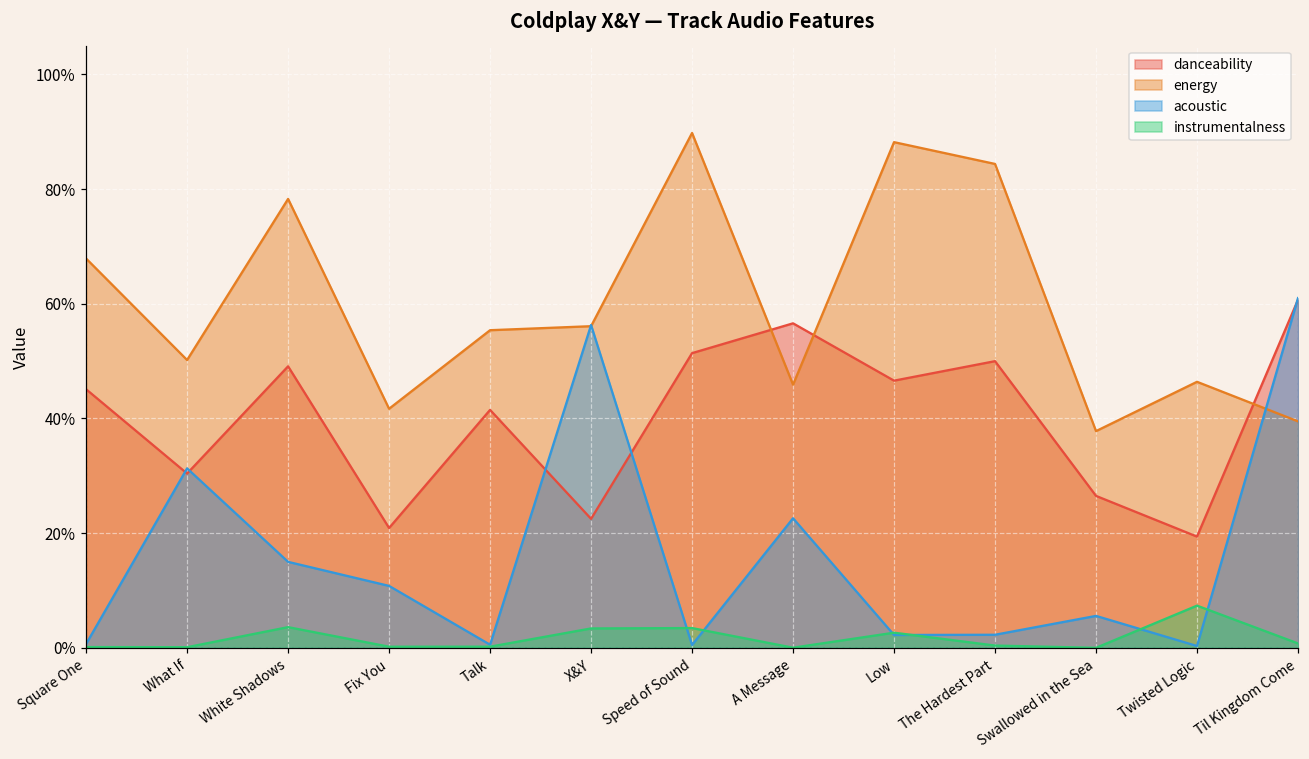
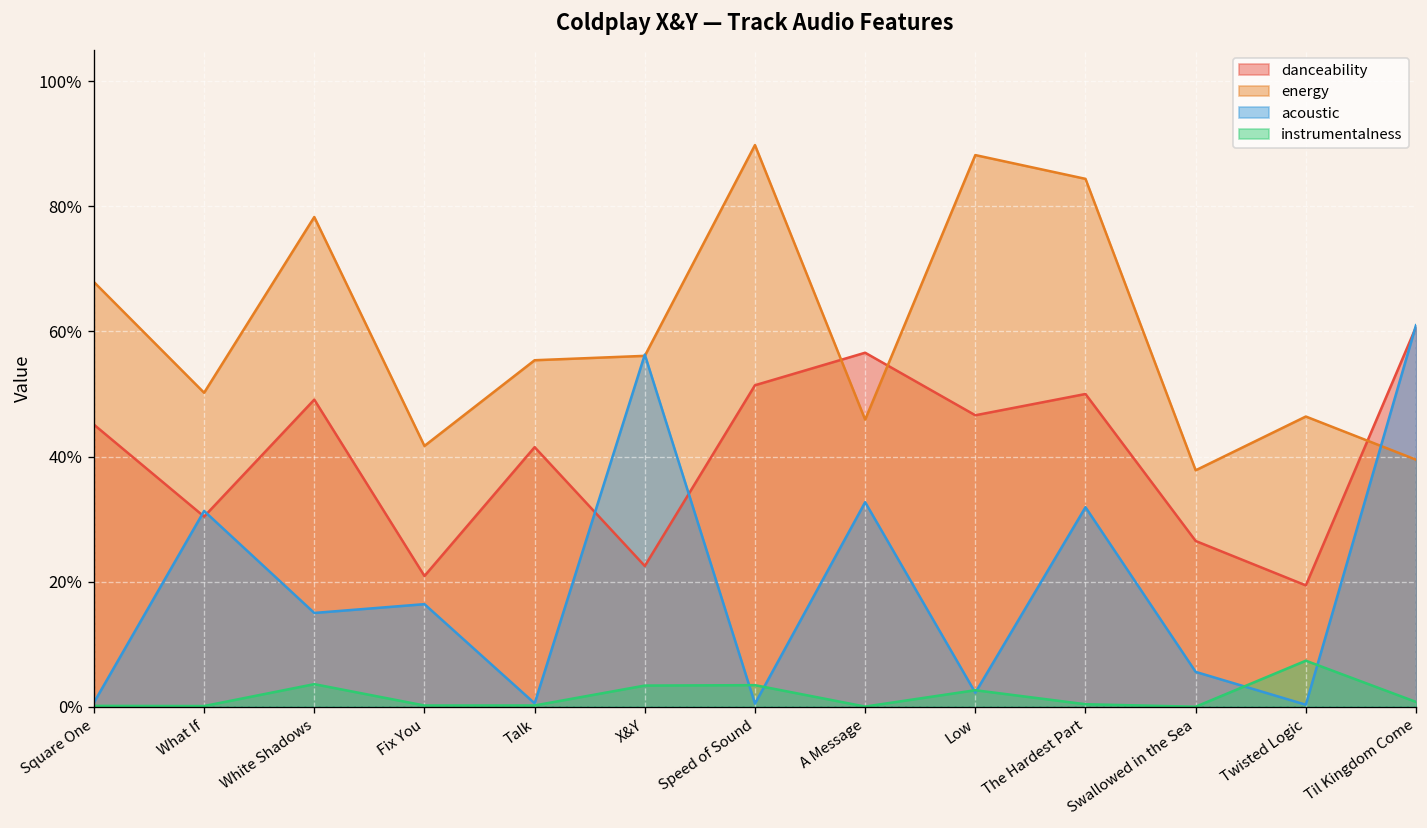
acoustic, Fix You: 11% -> 16%
acoustic, A Message: 23% -> 33%
acoustic, The Hardest Part: 2% -> 32%
